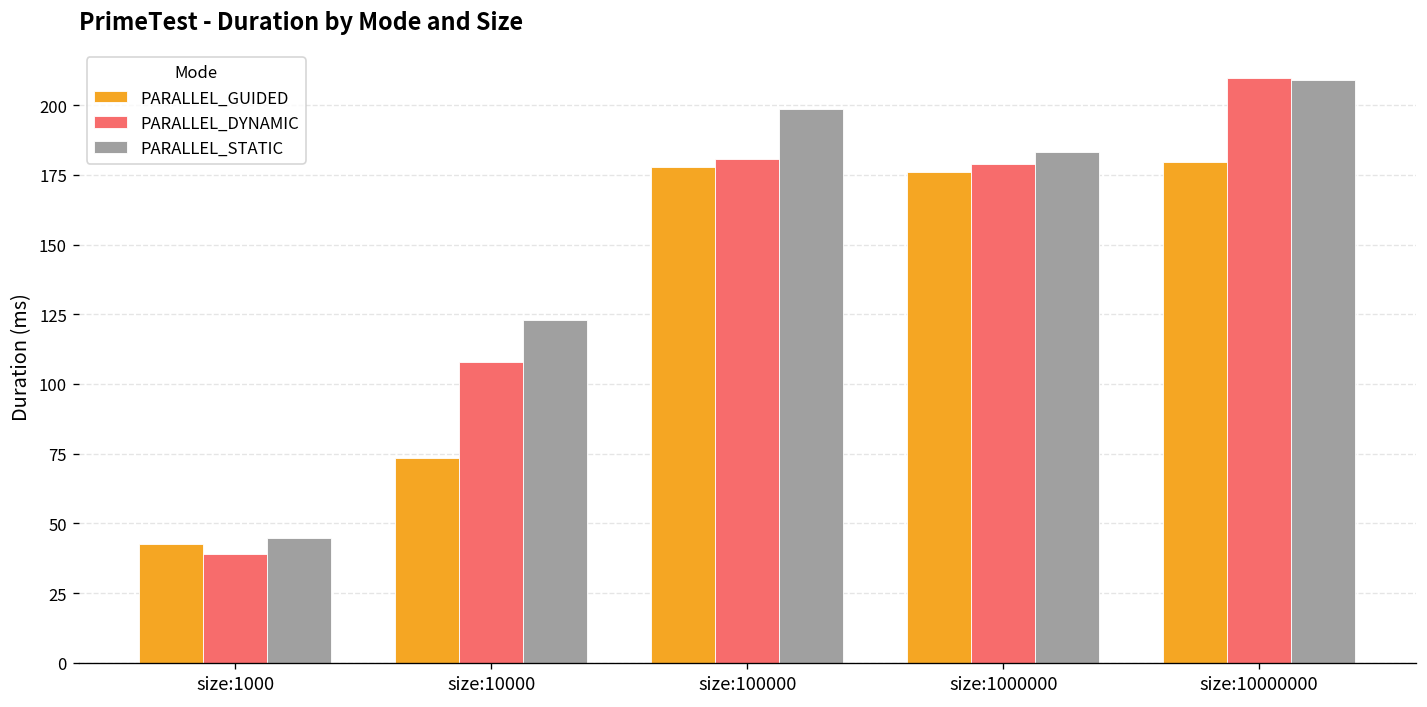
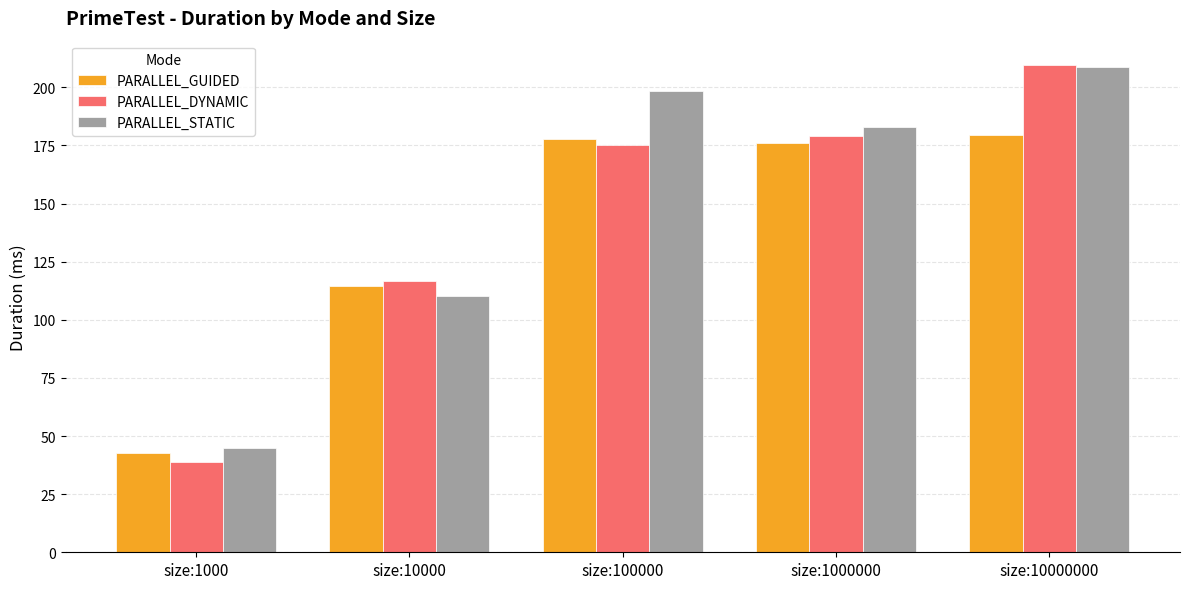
PARALLEL_GUIDED, size:10000: 74 -> 114
PARALLEL_DYNAMIC, size:10000: 108 -> 117
PARALLEL_STATIC, size:10000: 123 -> 110
PARALLEL_DYNAMIC, size:100000: 181 -> 175
